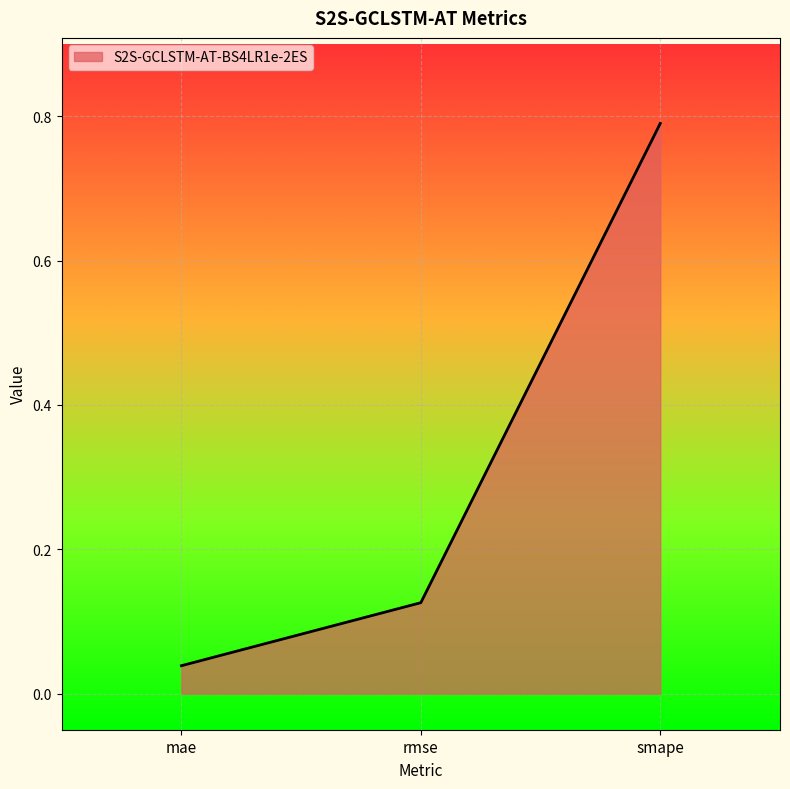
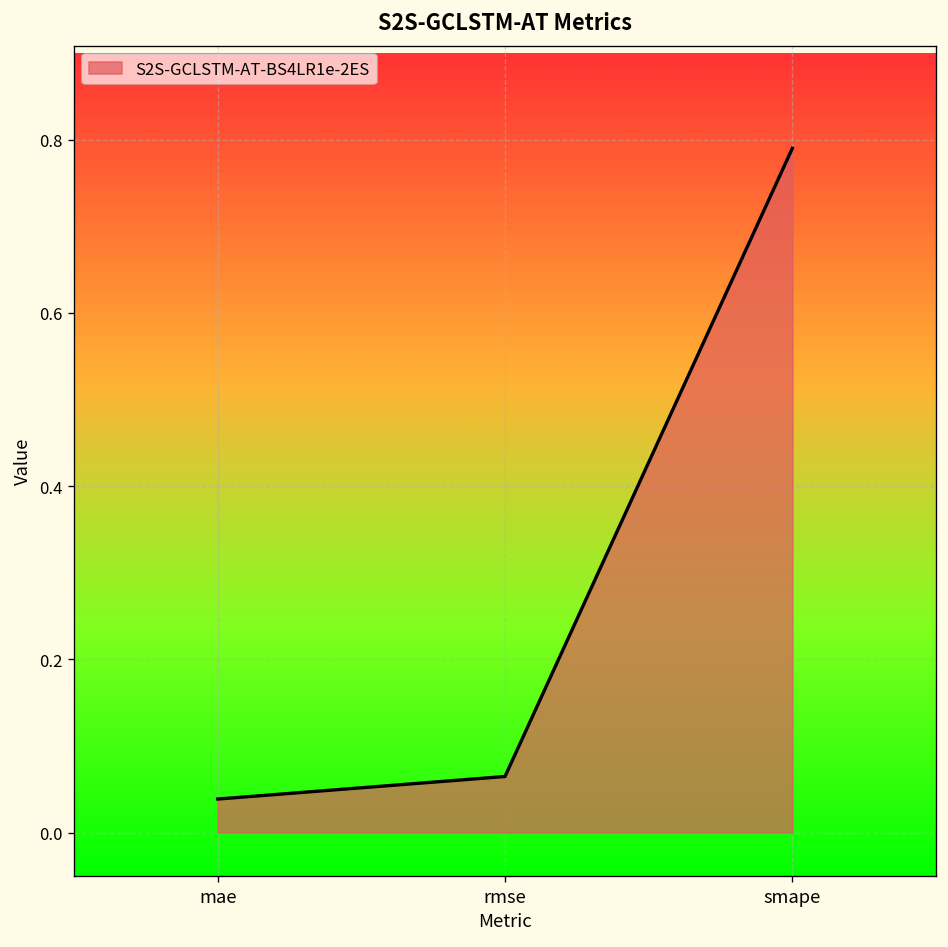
rmse: 0.13 -> 0.06
